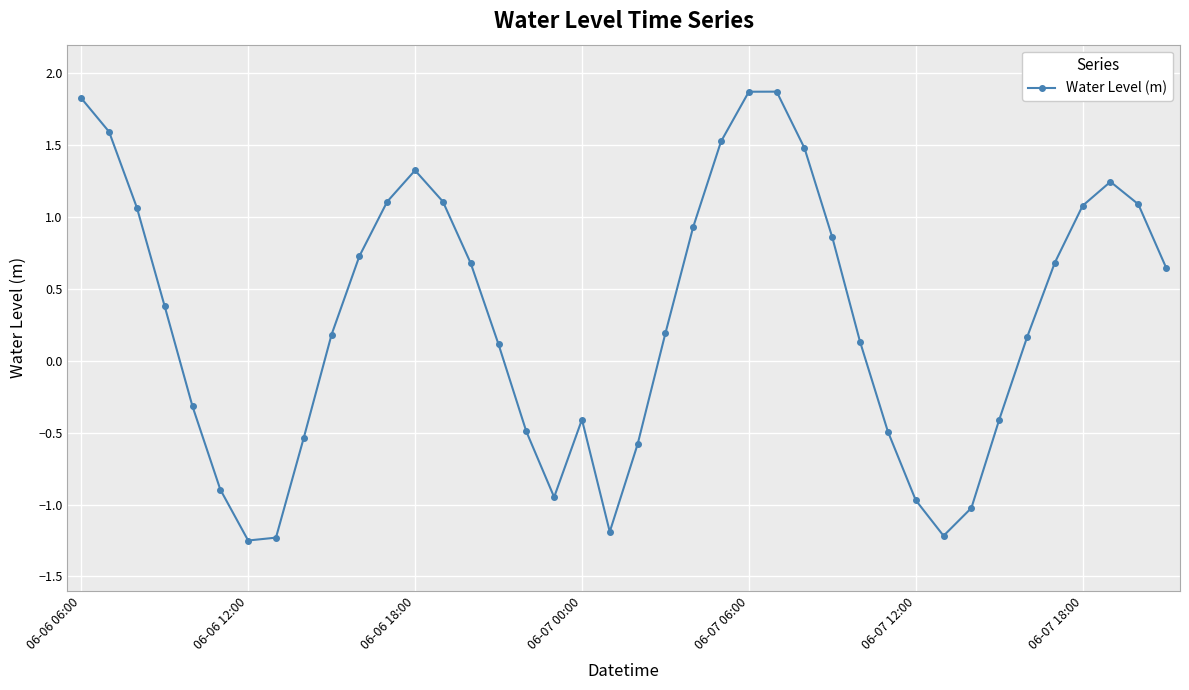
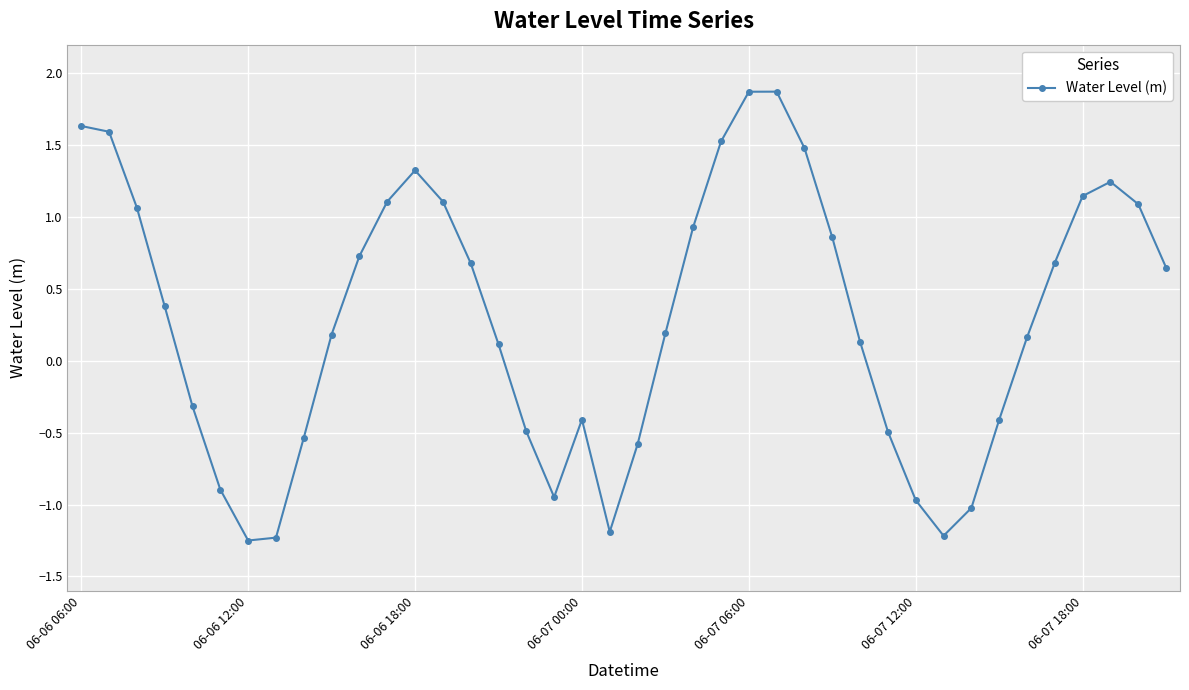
06-06 06:00: 1.83 -> 1.63
06-07 18:00: 1.08 -> 1.15
